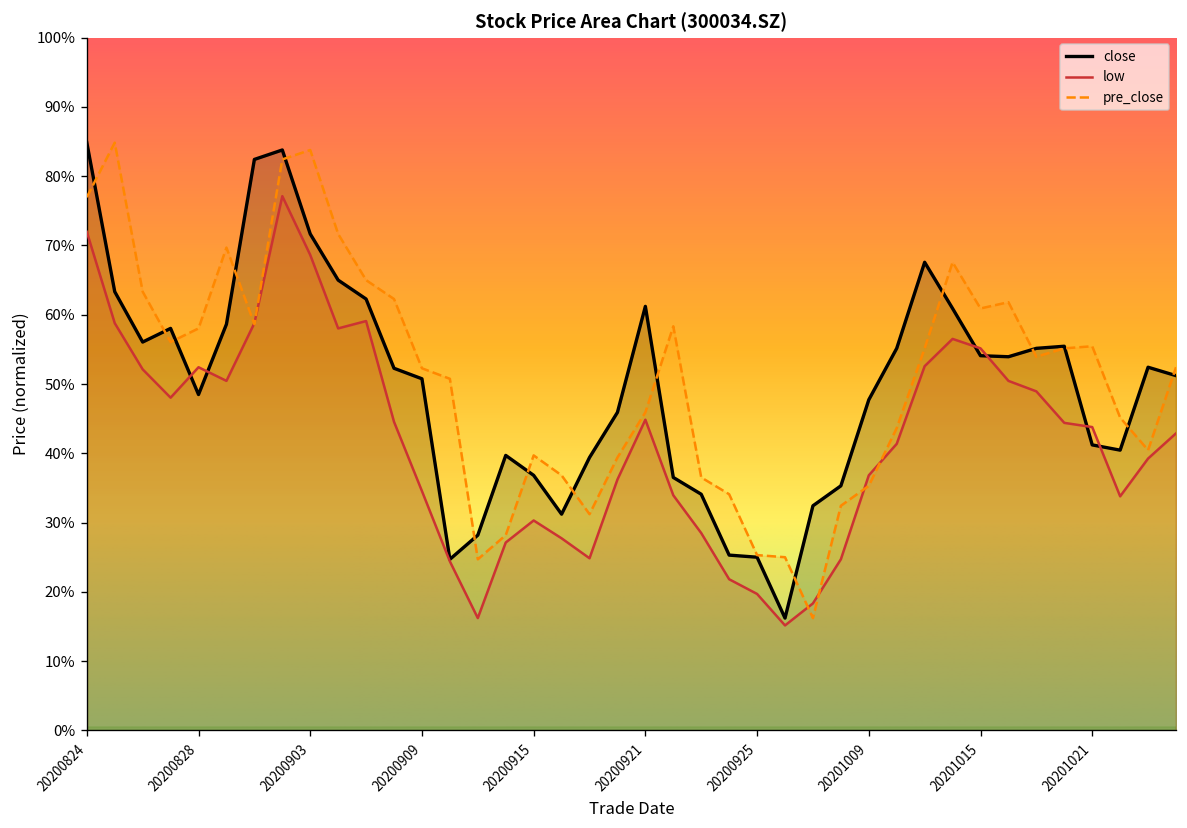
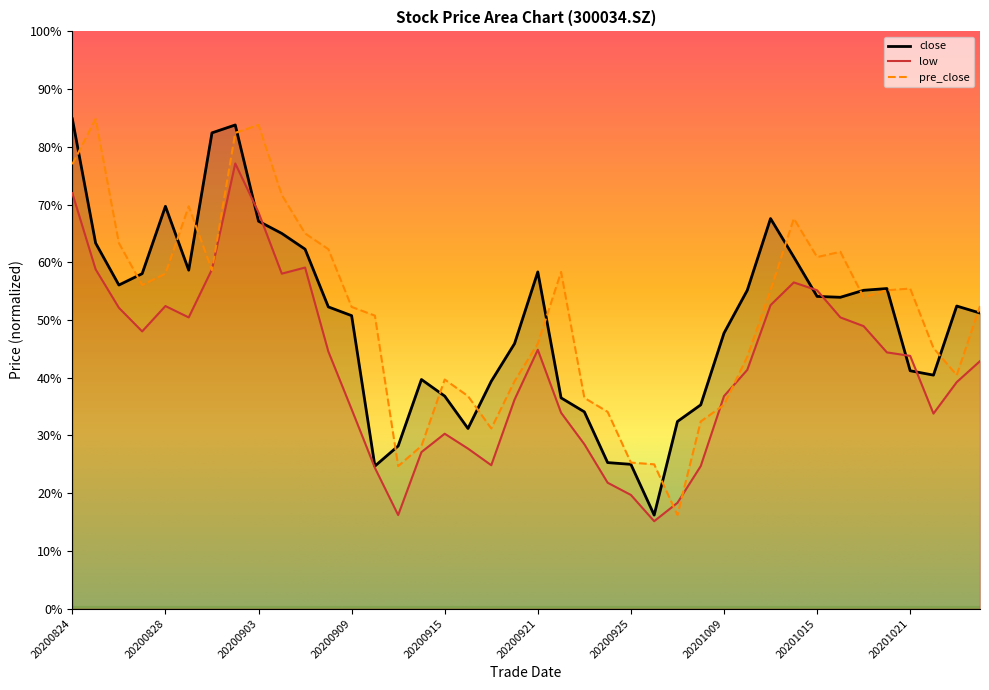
close, 20200828: 48% -> 70%
close, 20200903: 72% -> 67%
close, 20200921: 61% -> 58%
